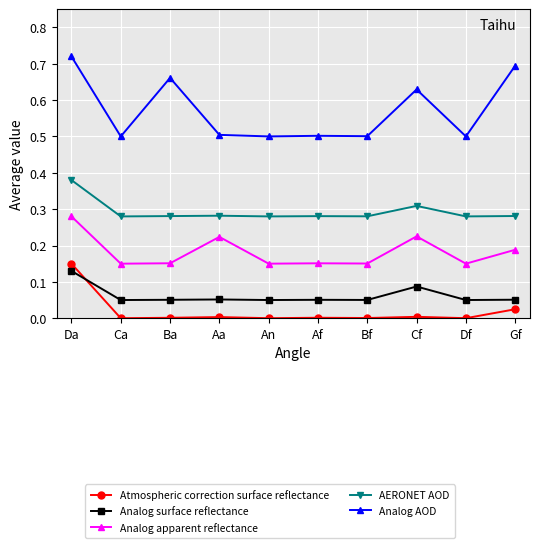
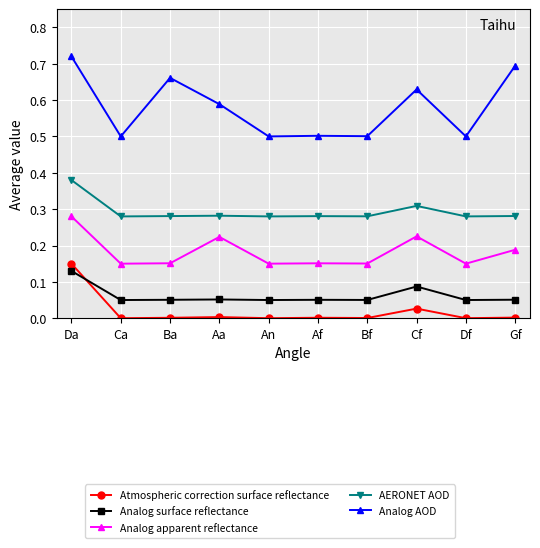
Analog AOD, Aa: 0.50 -> 0.59
Atmospheric correction surface reflectance, Cf: 0.00 -> 0.03
Atmospheric correction surface reflectance, Gf: 0.02 -> 0.00
